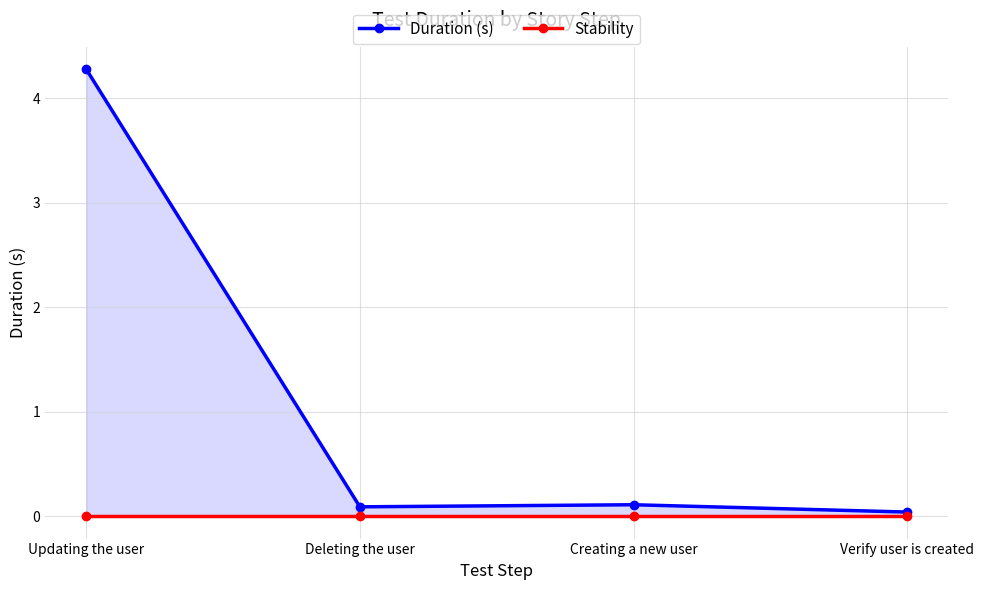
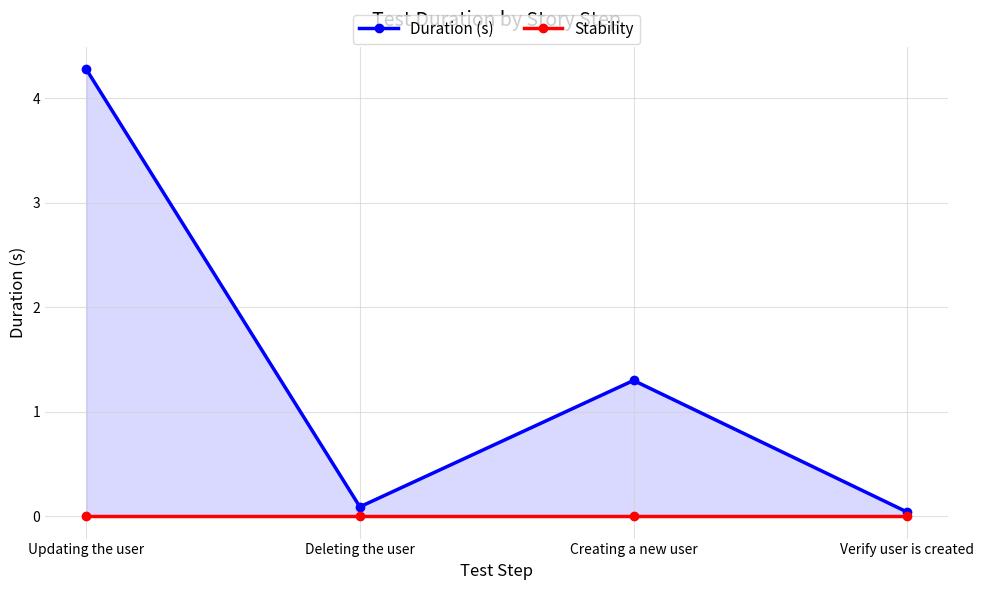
Duration (s), Creating a new user: 0.11 -> 1.30
